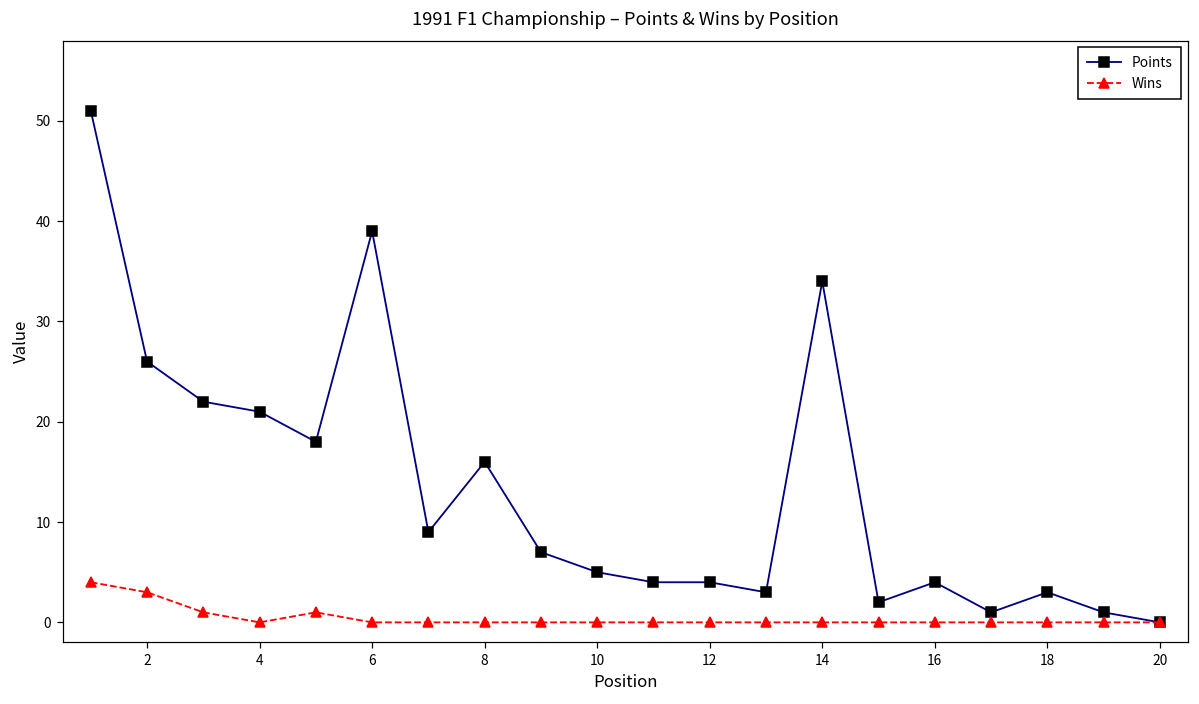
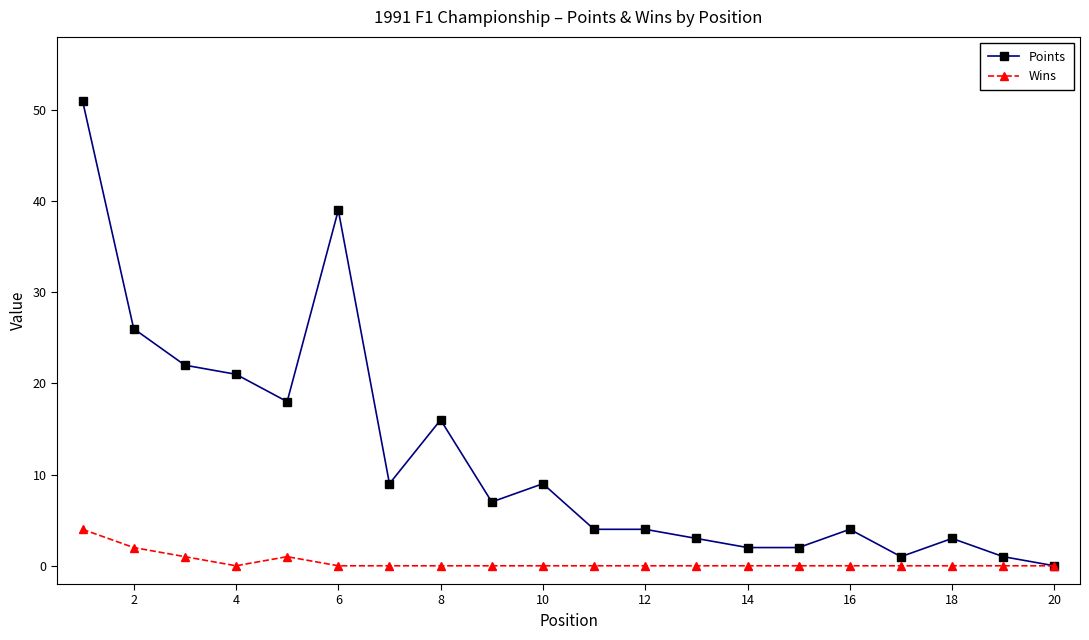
Wins, 2: 3 -> 2
Points, 10: 5 -> 9
Points, 14: 34 -> 2
